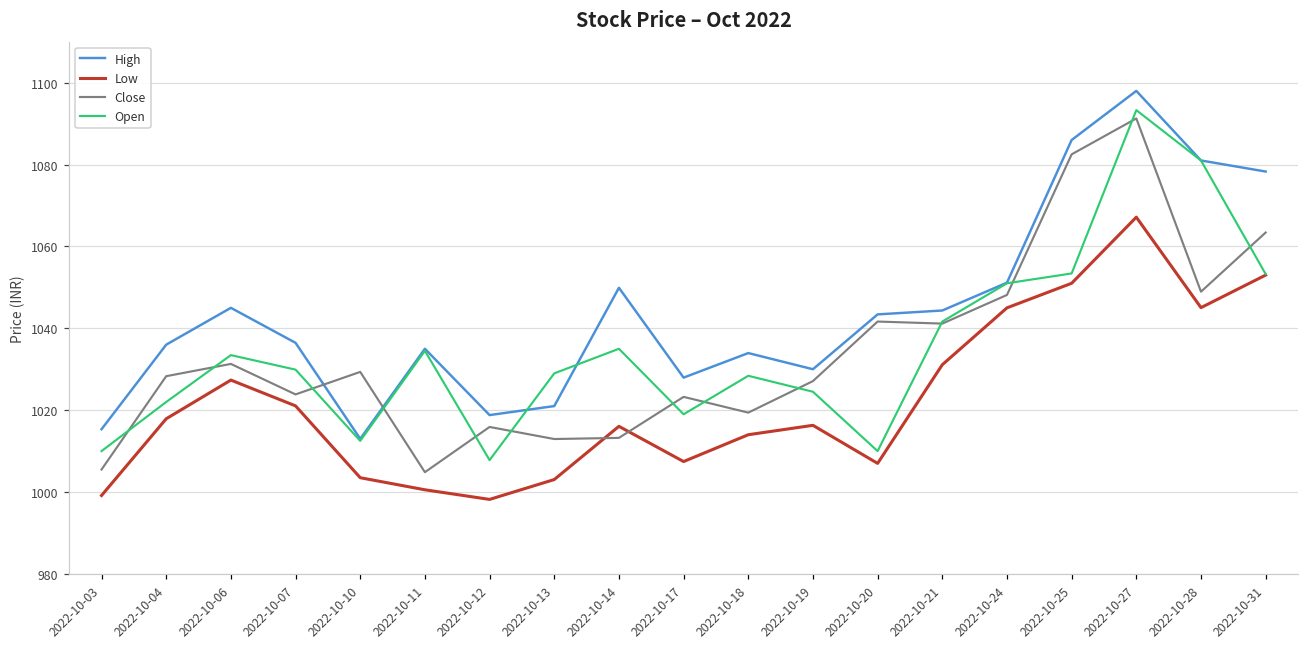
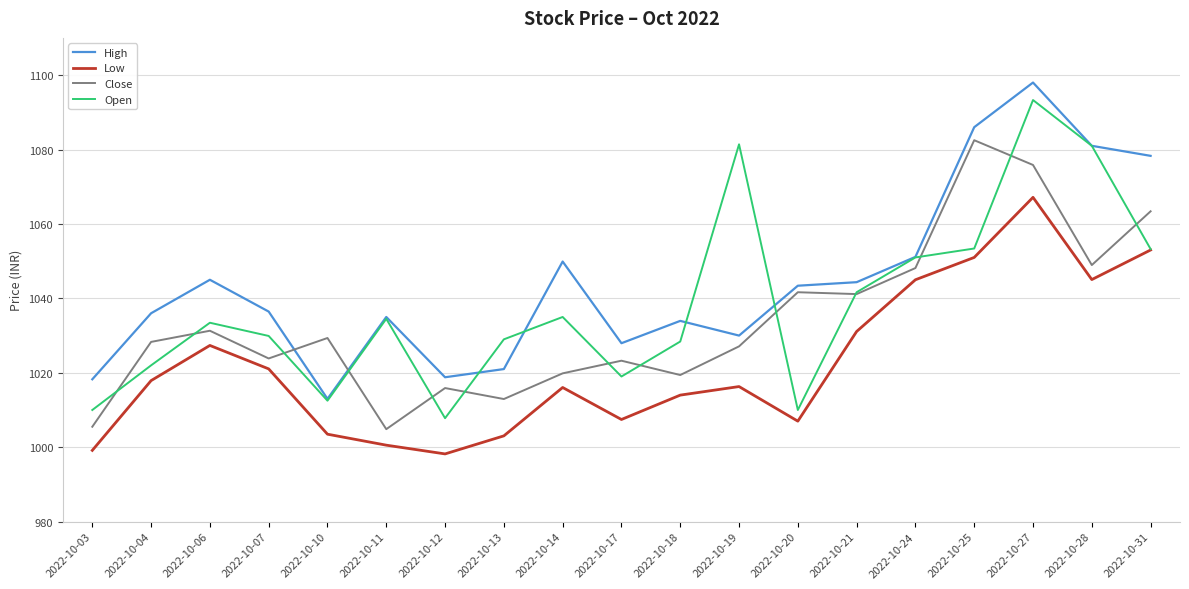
High, 2022-10-03: 1015 -> 1018
Close, 2022-10-14: 1013 -> 1020
Open, 2022-10-19: 1025 -> 1081
Close, 2022-10-27: 1091 -> 1076
